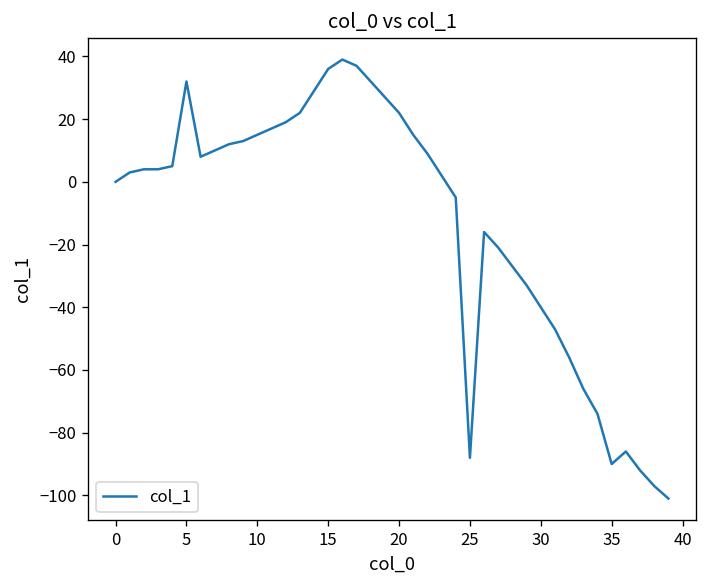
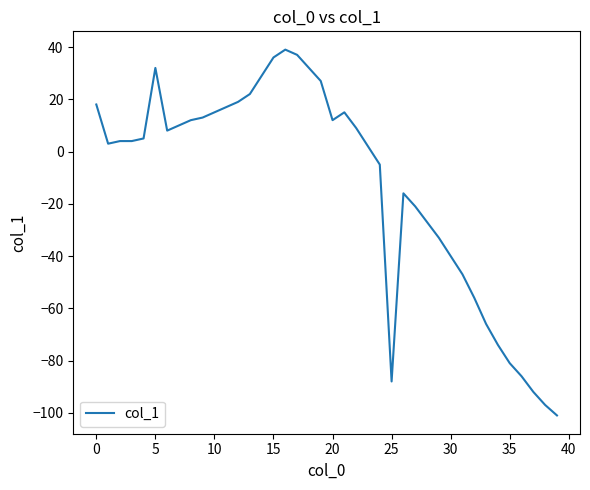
0: 0 -> 18
20: 22 -> 12
35: -90 -> -81
